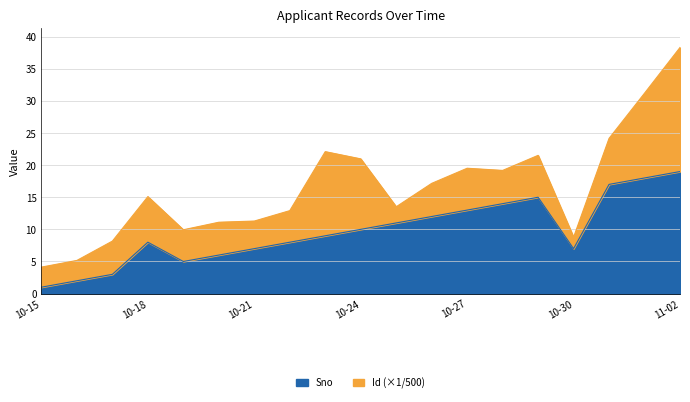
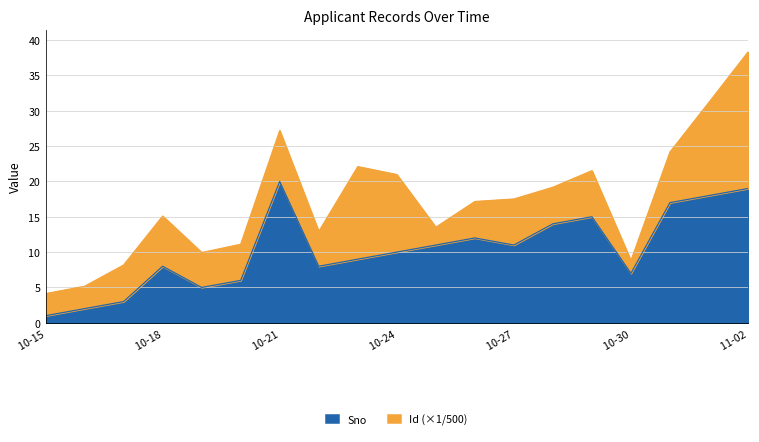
Sno, 10-21: 7 -> 20
Id (×1/500), 10-21: 4 -> 7
Sno, 10-27: 13 -> 11
